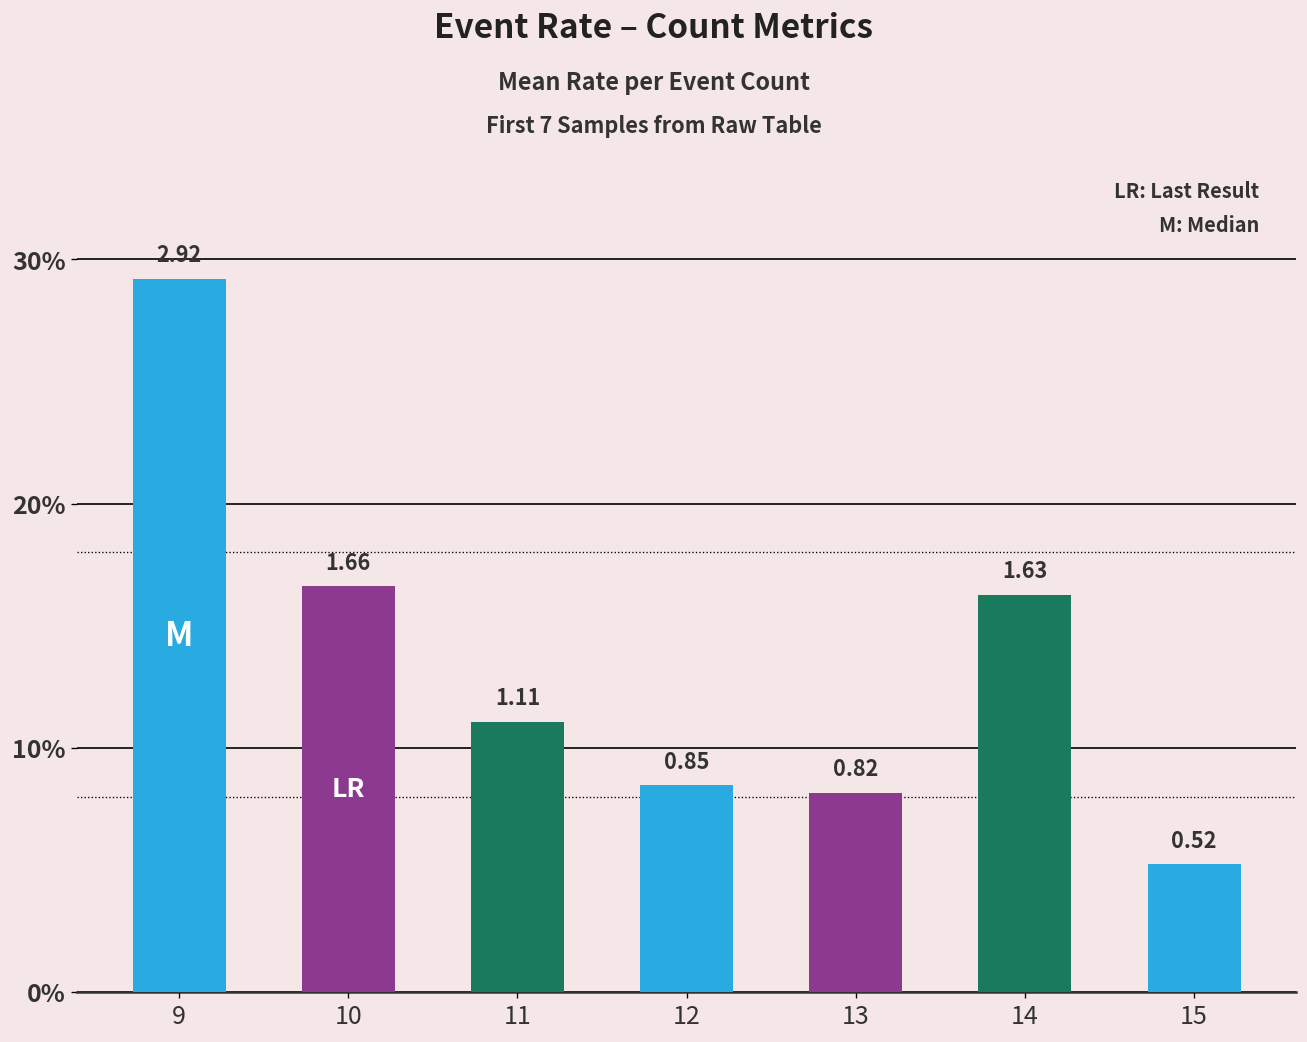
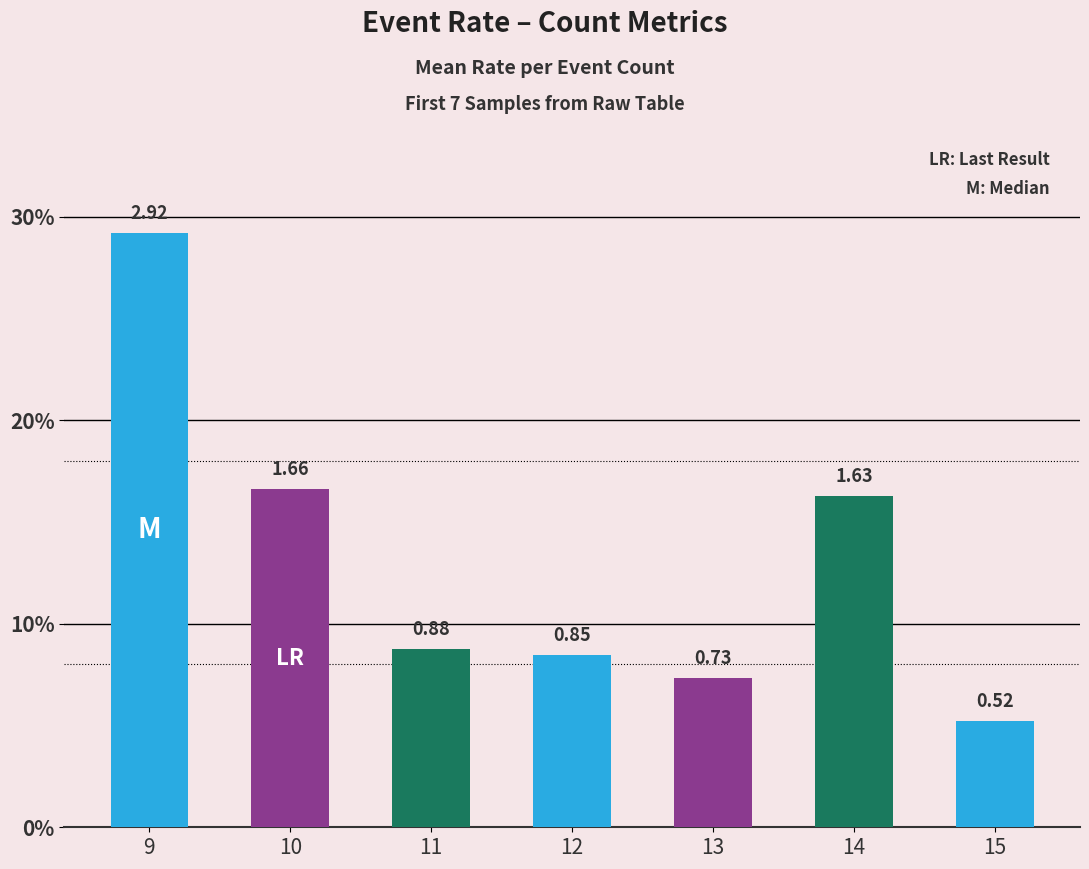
11: 1.11 -> 0.88
13: 0.82 -> 0.73
